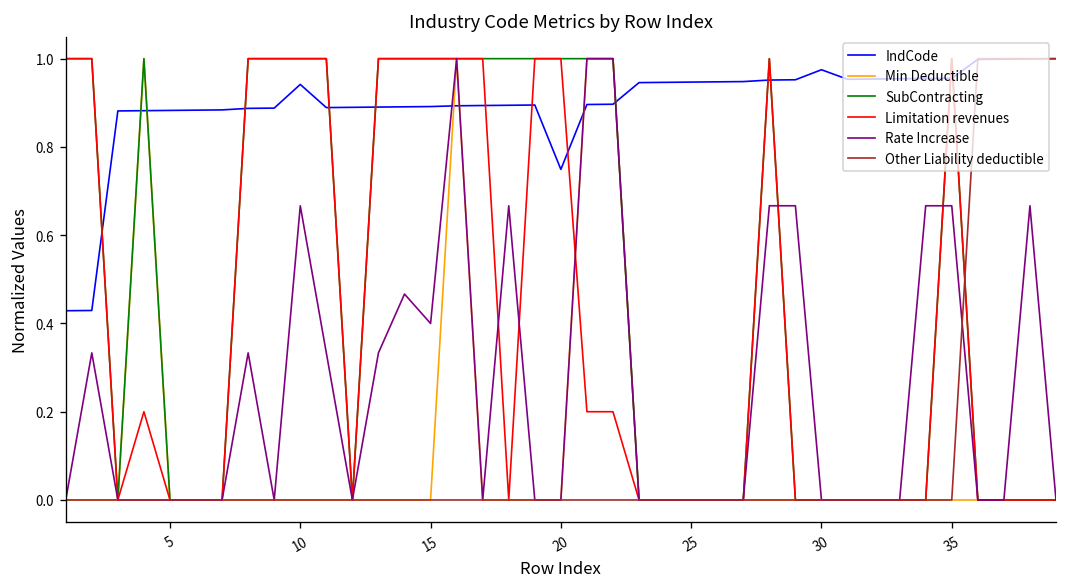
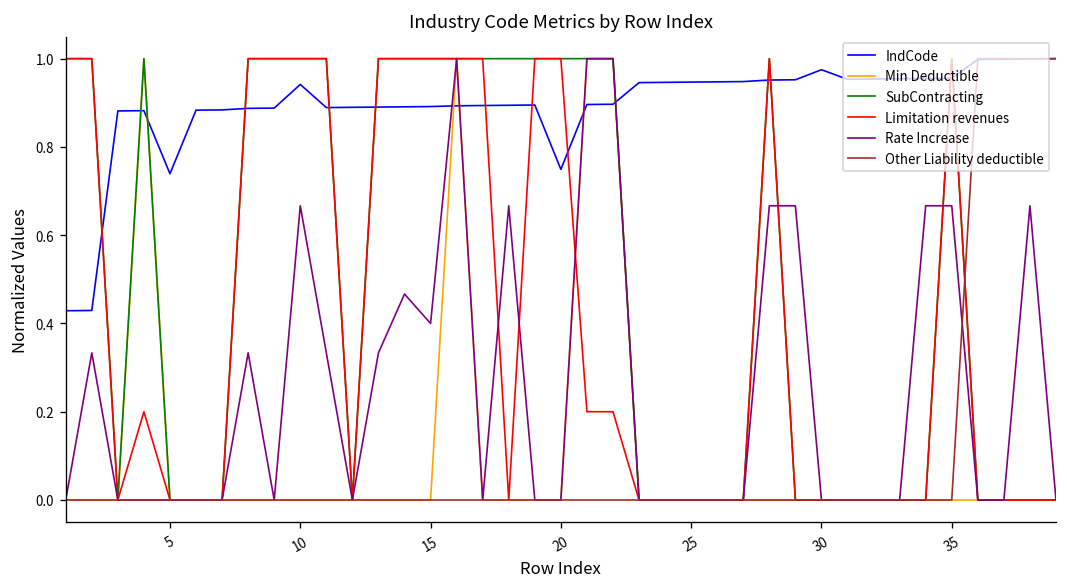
IndCode, 5: 0.88 -> 0.74
